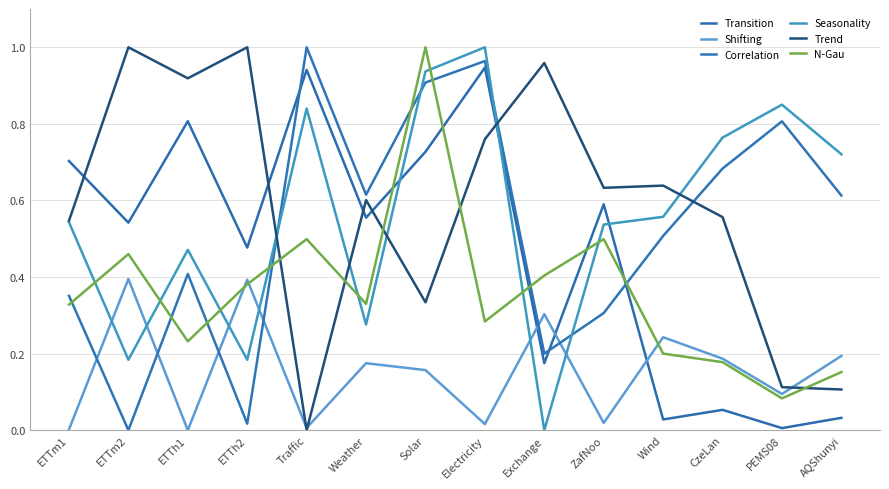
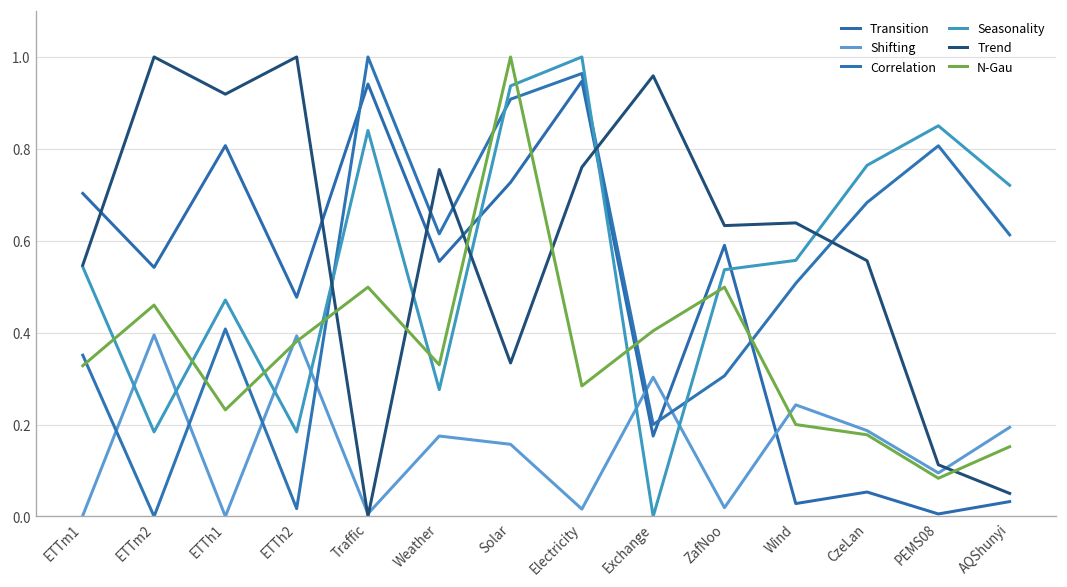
Trend, Weather: 0.60 -> 0.76
Trend, AQShunyi: 0.11 -> 0.05
